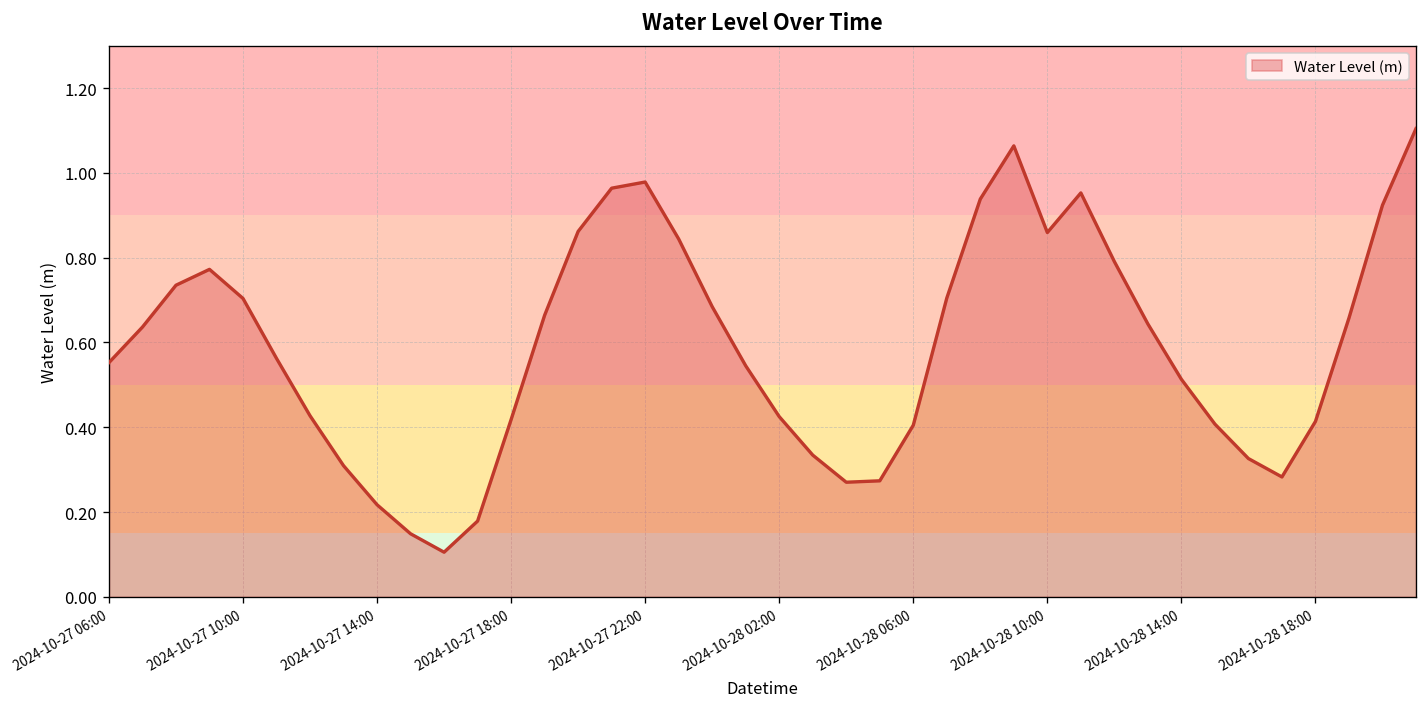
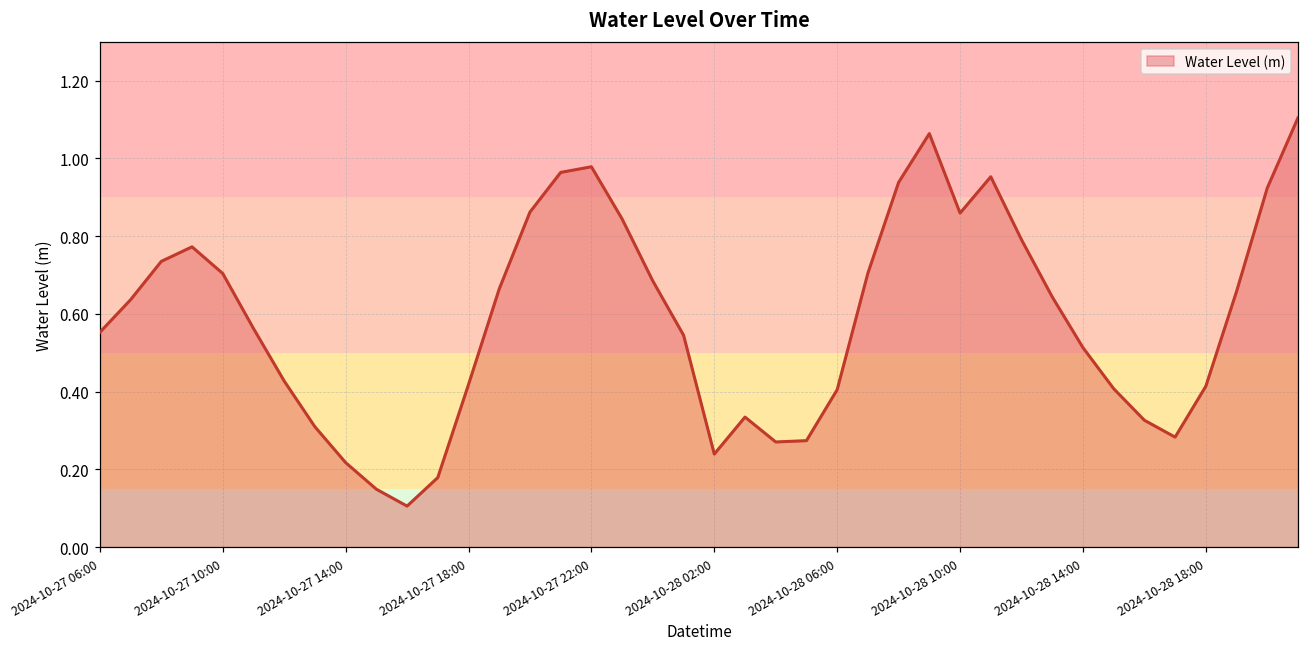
2024-10-28 02:00: 0.43 -> 0.24
